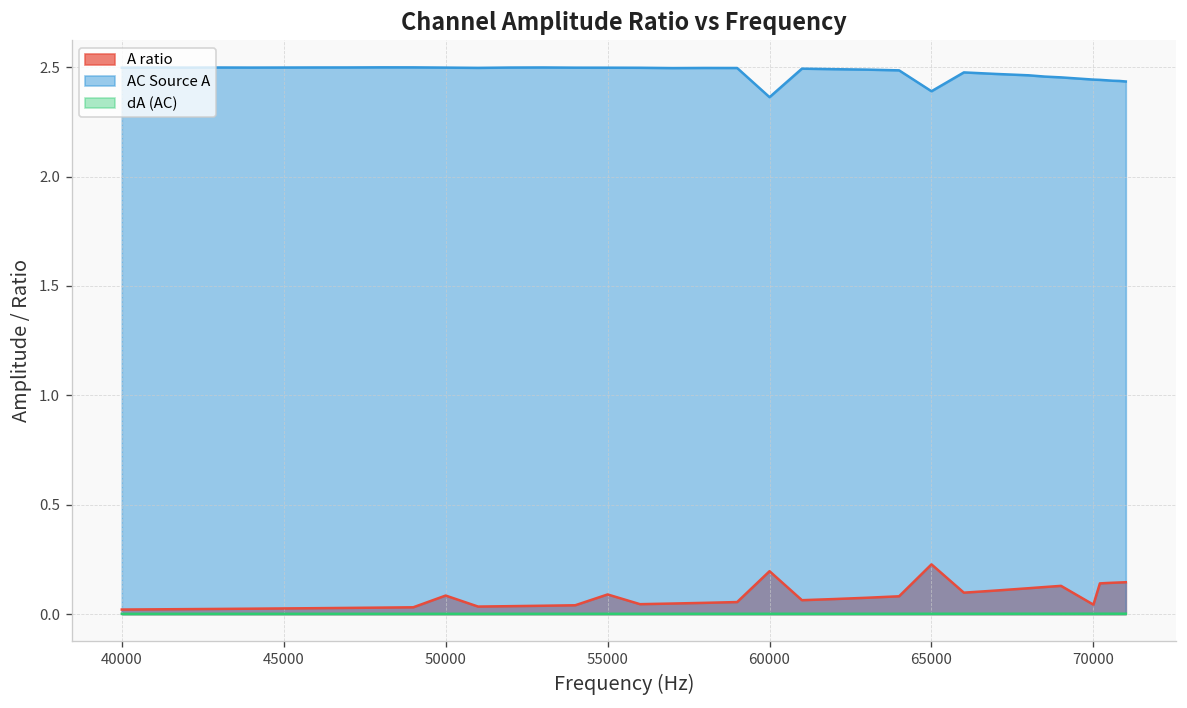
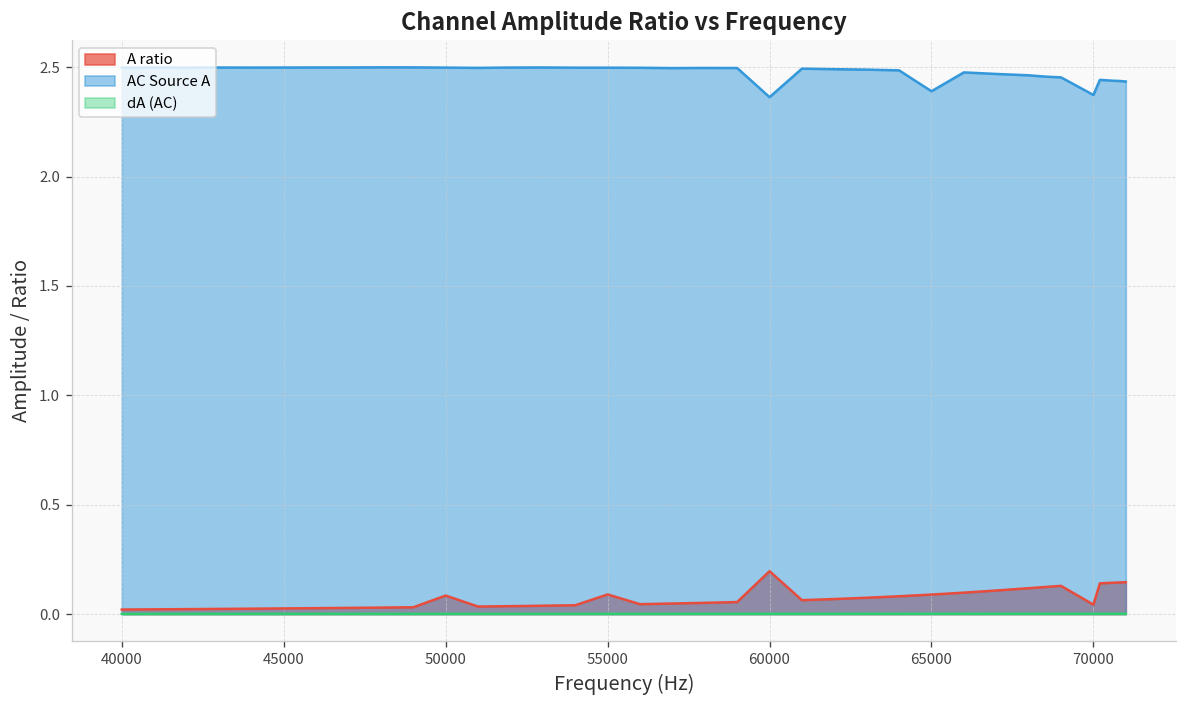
A ratio, 65000: 0.23 -> 0.09
AC Source A, 70000: 2.44 -> 2.37
